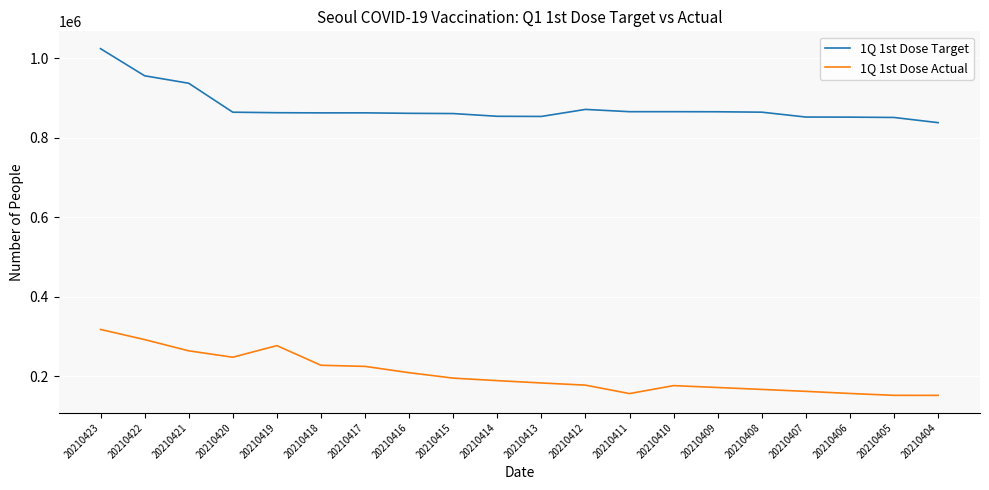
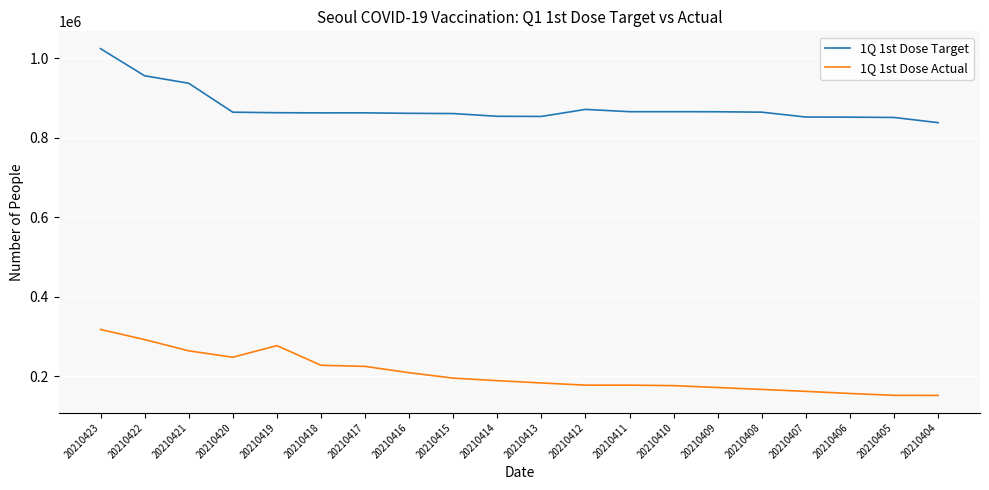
1Q 1st Dose Actual, 20210411: 160000 -> 180000
